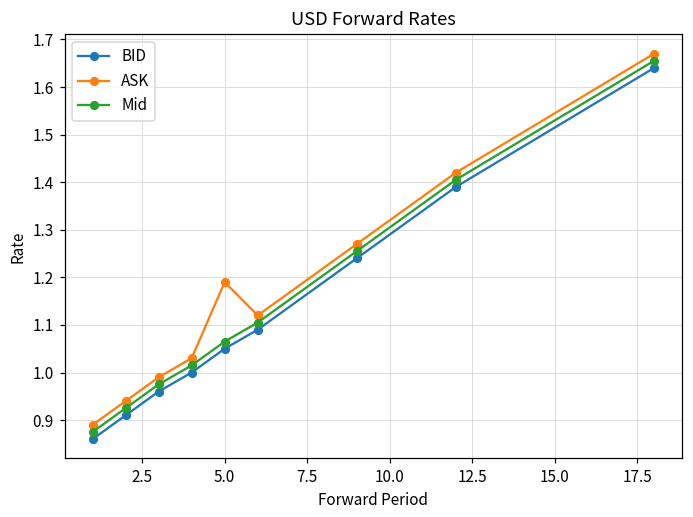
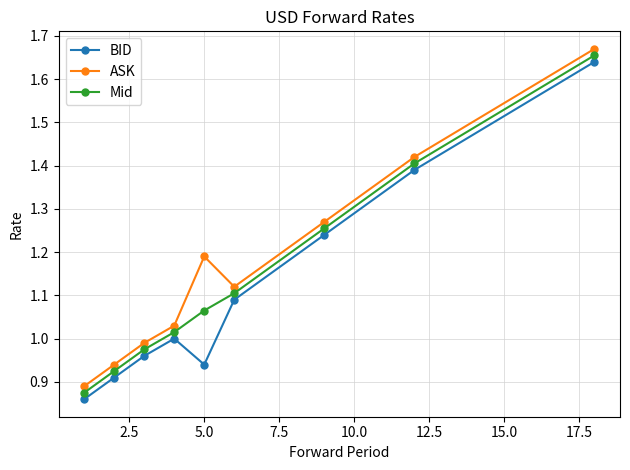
BID, 5.0: 1.05 -> 0.94
